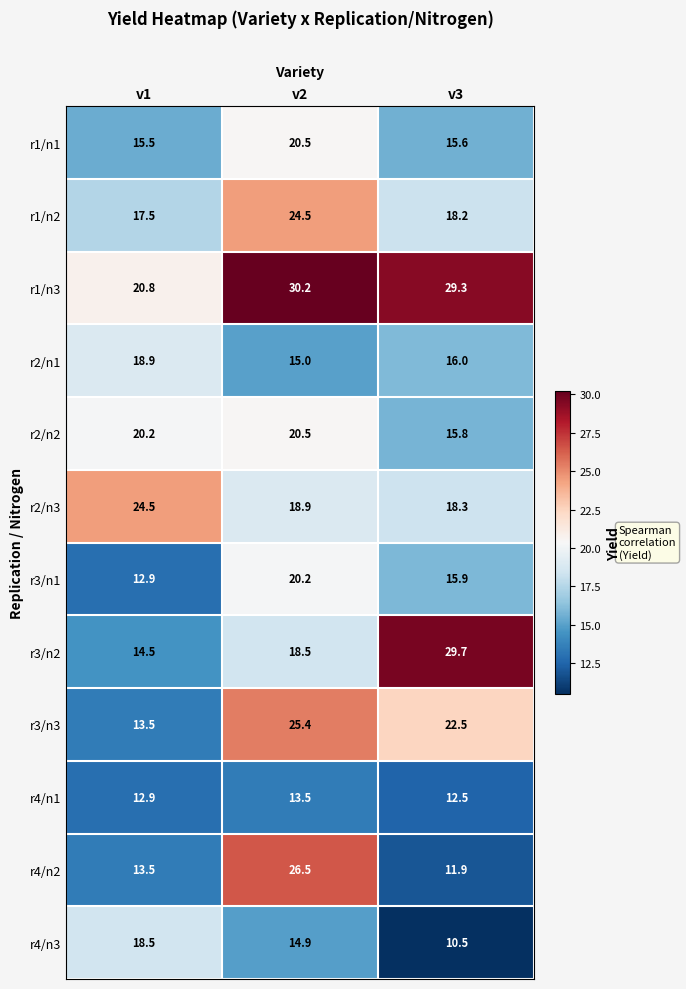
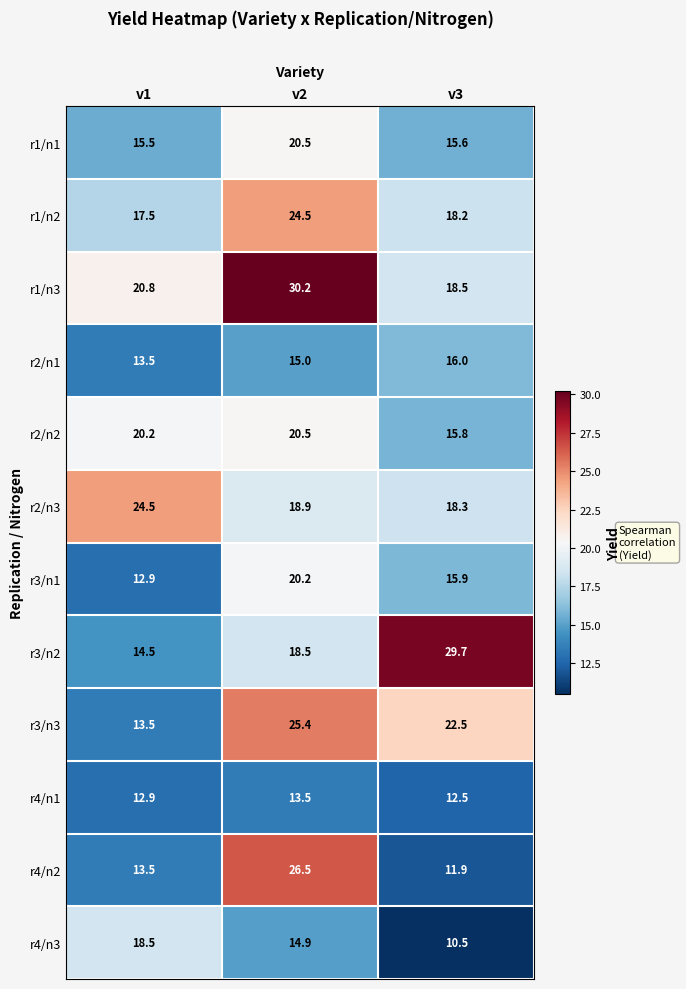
r1/n3, v3: 29.3 -> 18.5
r2/n1, v1: 18.9 -> 13.5
